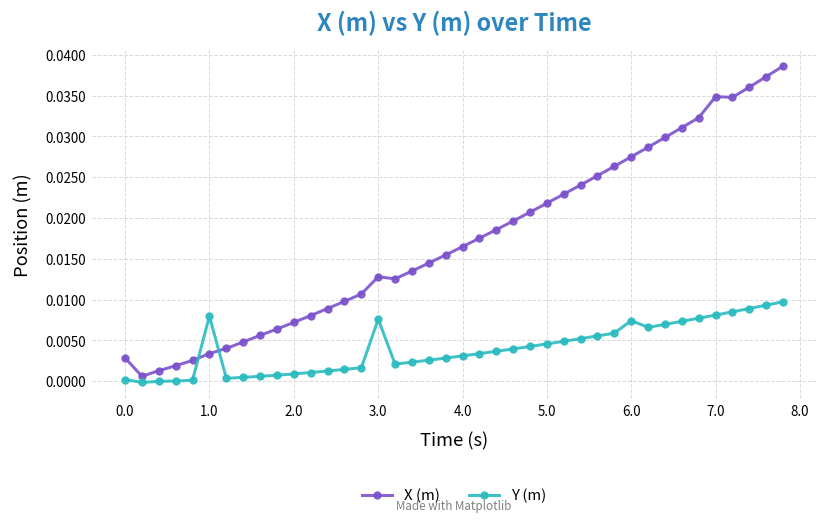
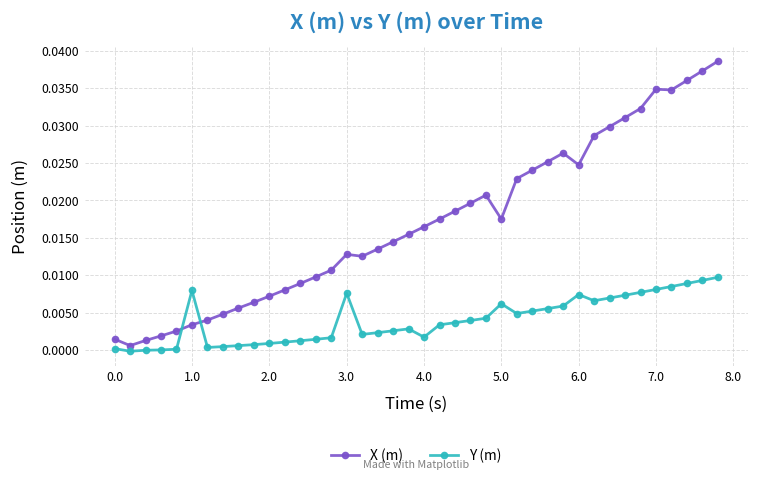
X (m), 0.0: 0.003 -> 0.001
Y (m), 4.0: 0.003 -> 0.002
X (m), 5.0: 0.022 -> 0.018
Y (m), 5.0: 0.005 -> 0.006
X (m), 6.0: 0.028 -> 0.025
